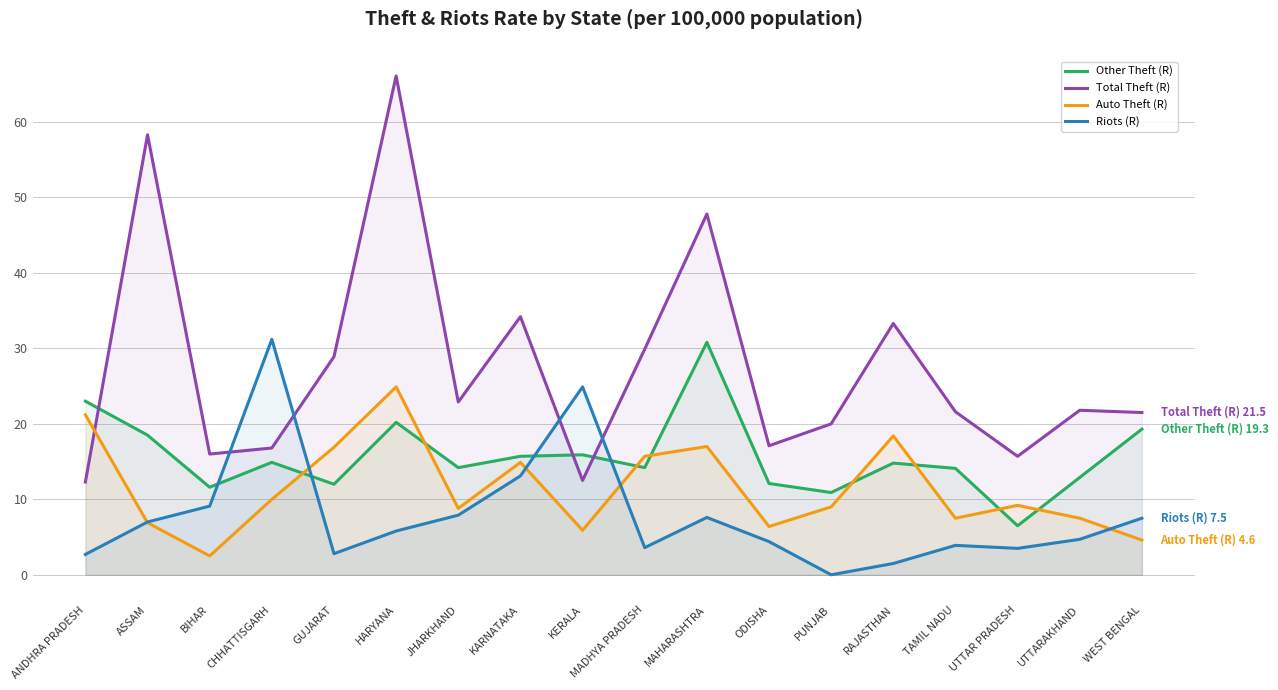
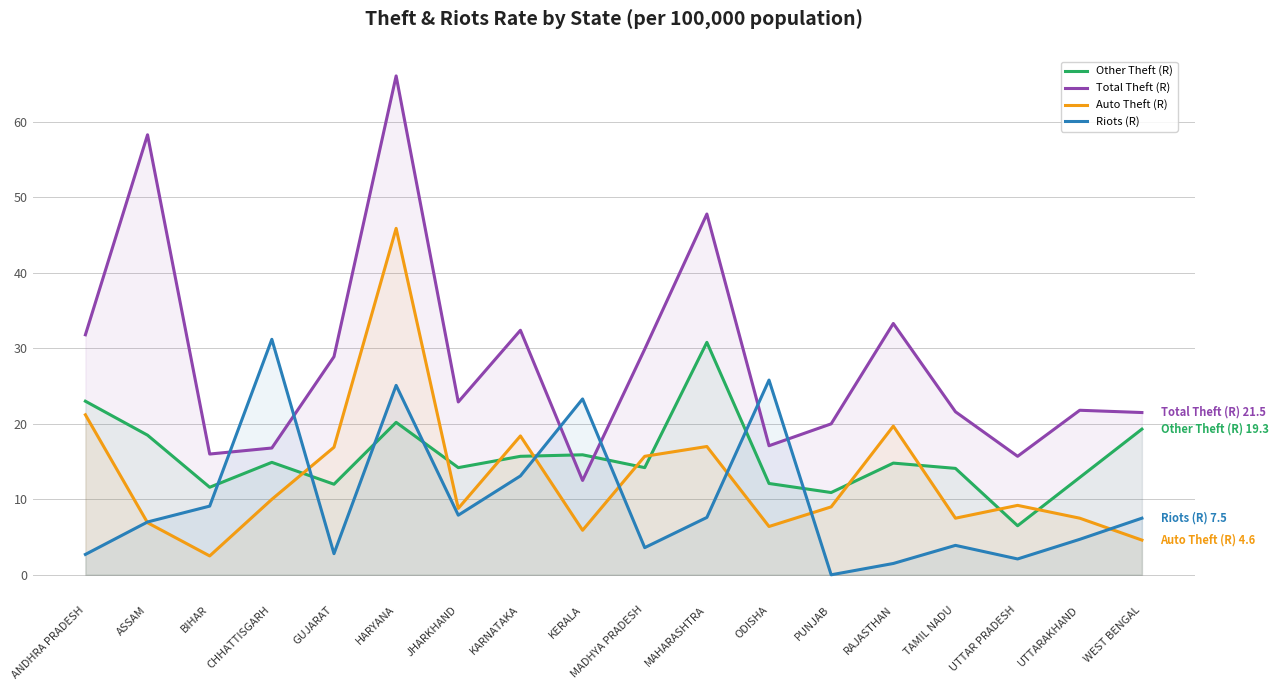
Total Theft (R), ANDHRA PRADESH: 12 -> 32
Auto Theft (R), HARYANA: 25 -> 46
Riots (R), HARYANA: 6 -> 25
Total Theft (R), KARNATAKA: 34 -> 32
Auto Theft (R), KARNATAKA: 15 -> 18
Riots (R), KERALA: 25 -> 23
Riots (R), ODISHA: 4 -> 26
Auto Theft (R), RAJASTHAN: 18 -> 20
Riots (R), UTTAR PRADESH: 4 -> 2
